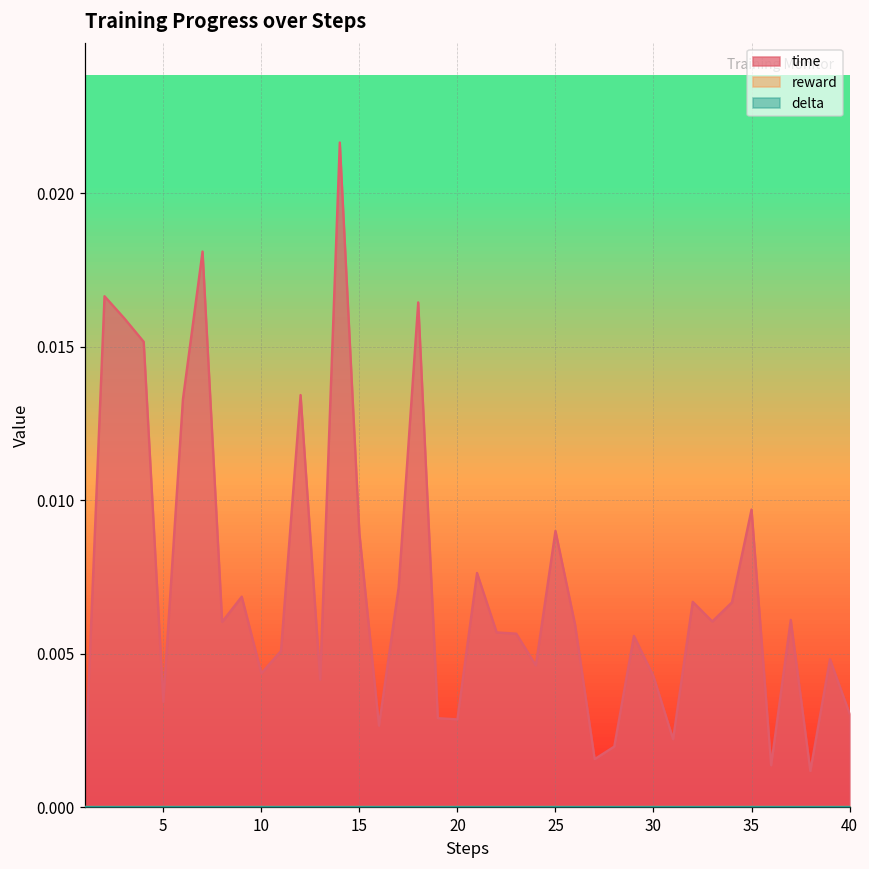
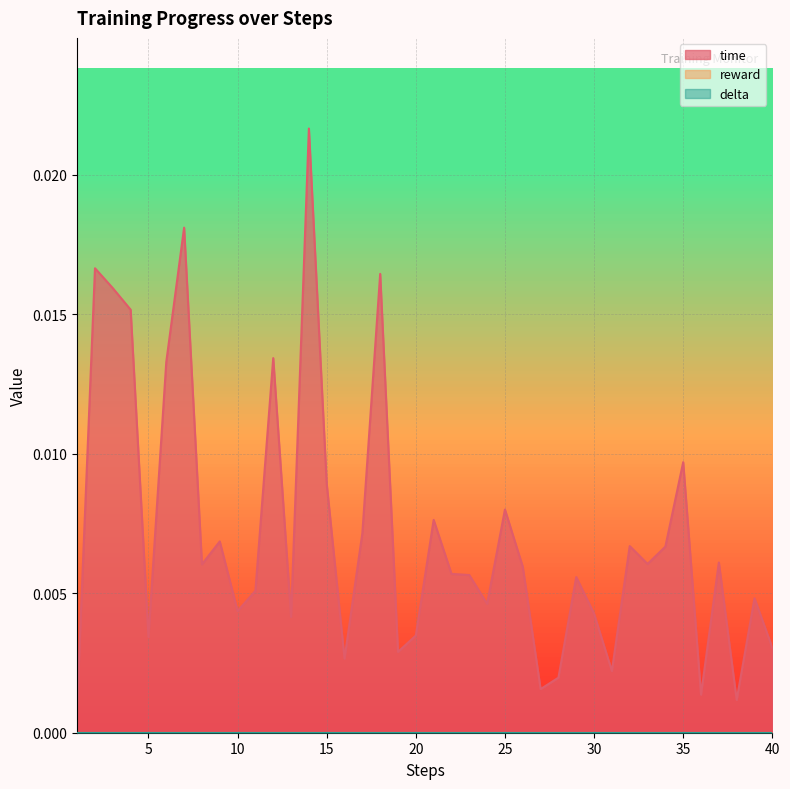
time, 20: 0.0029 -> 0.0035
time, 25: 0.009 -> 0.008
